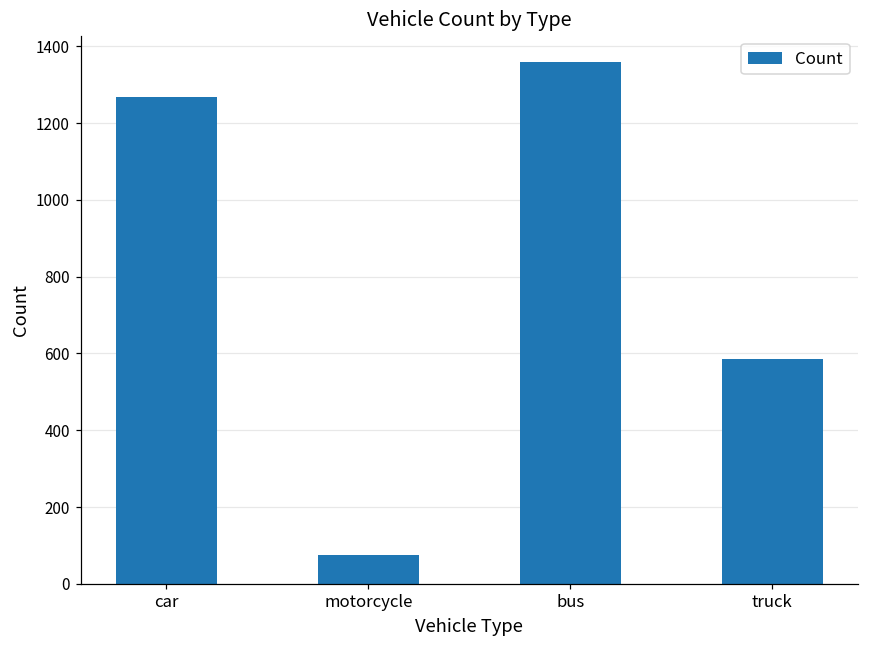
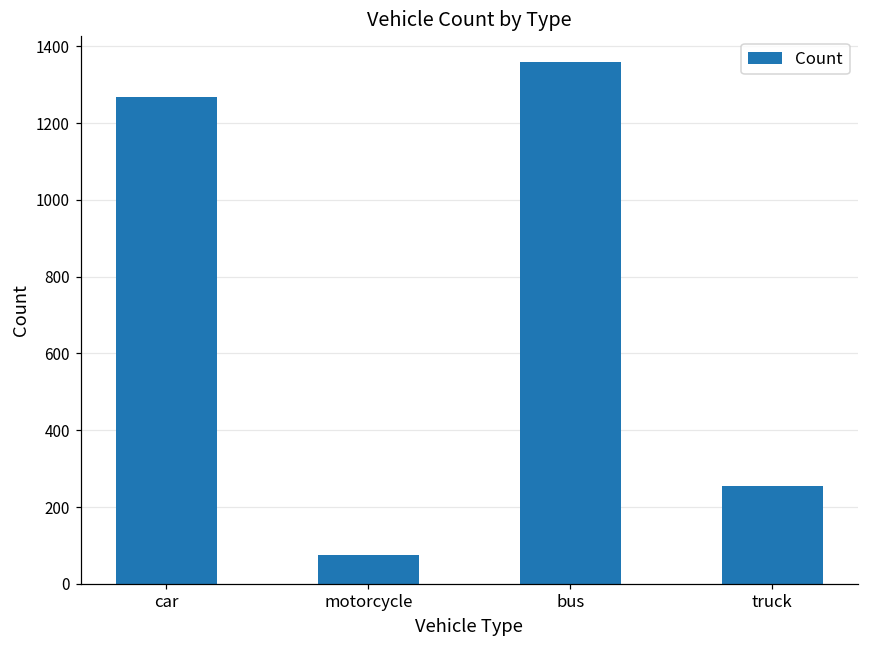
truck: 590 -> 250
